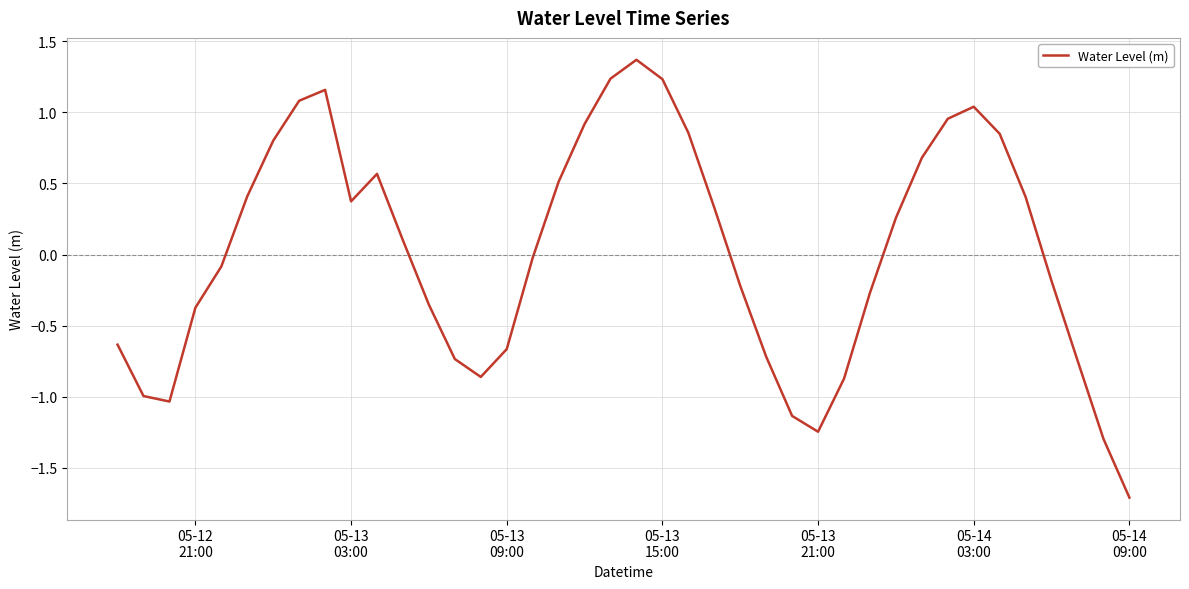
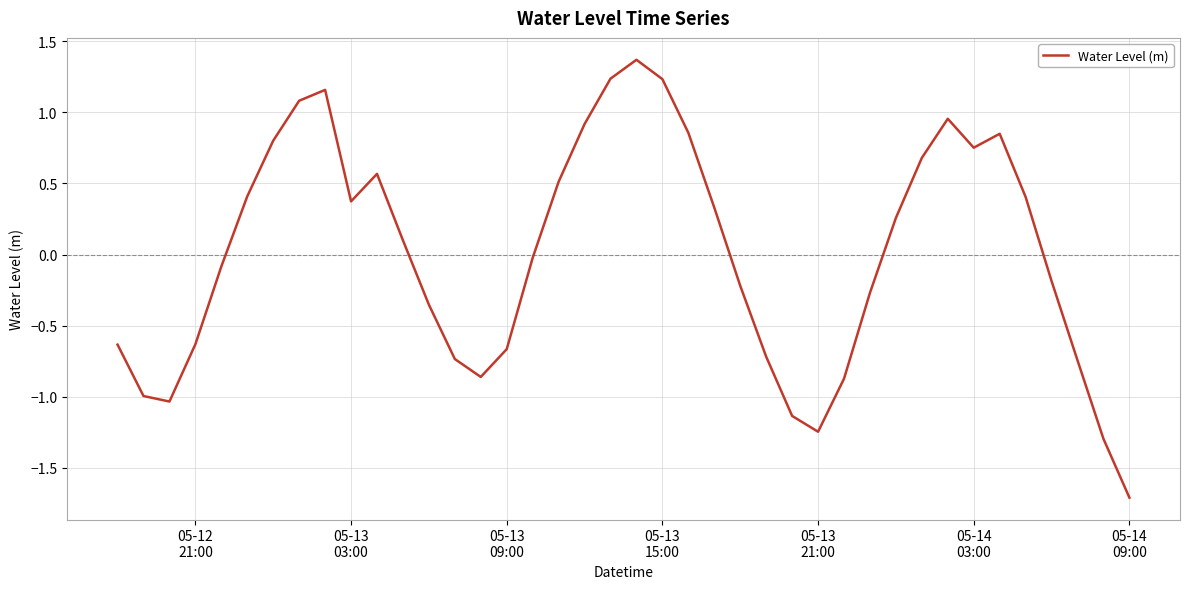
05-12 21:00: -0.37 -> -0.63
05-14 03:00: 1.04 -> 0.75
